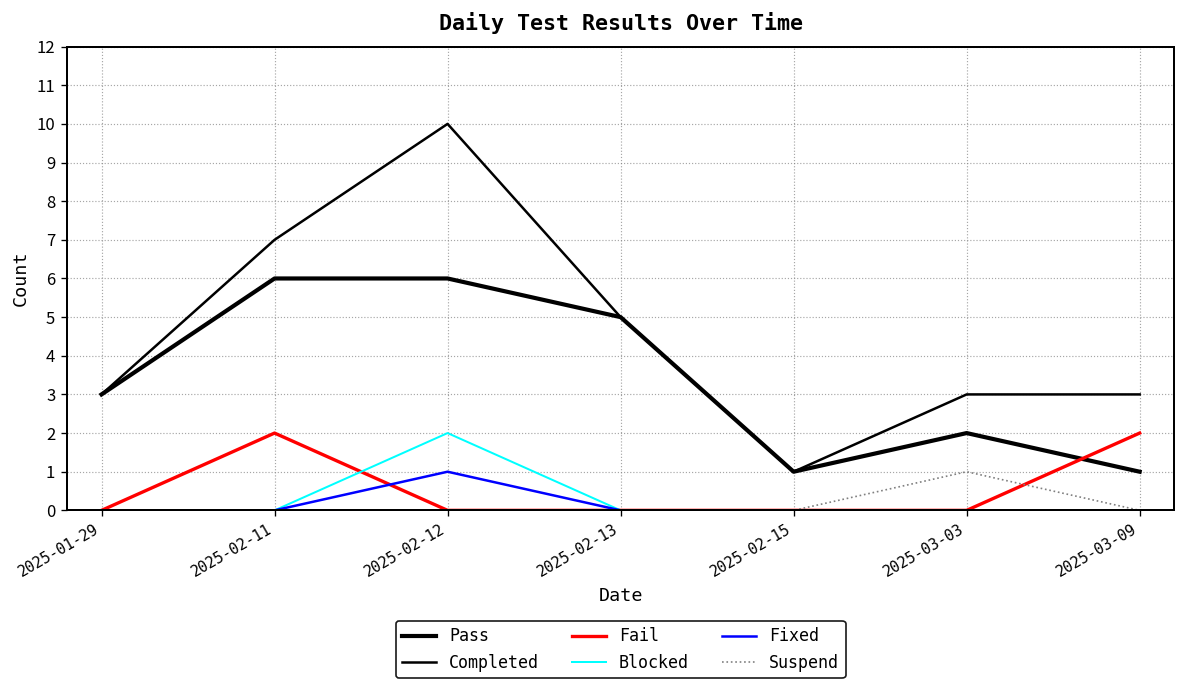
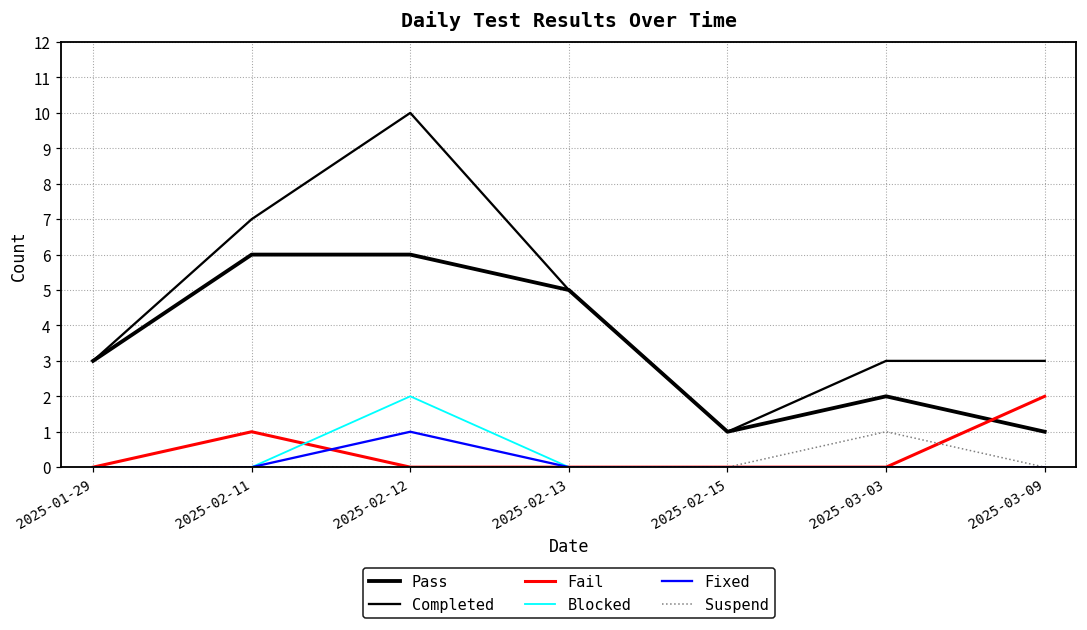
Fail, 2025-02-11: 2 -> 1
